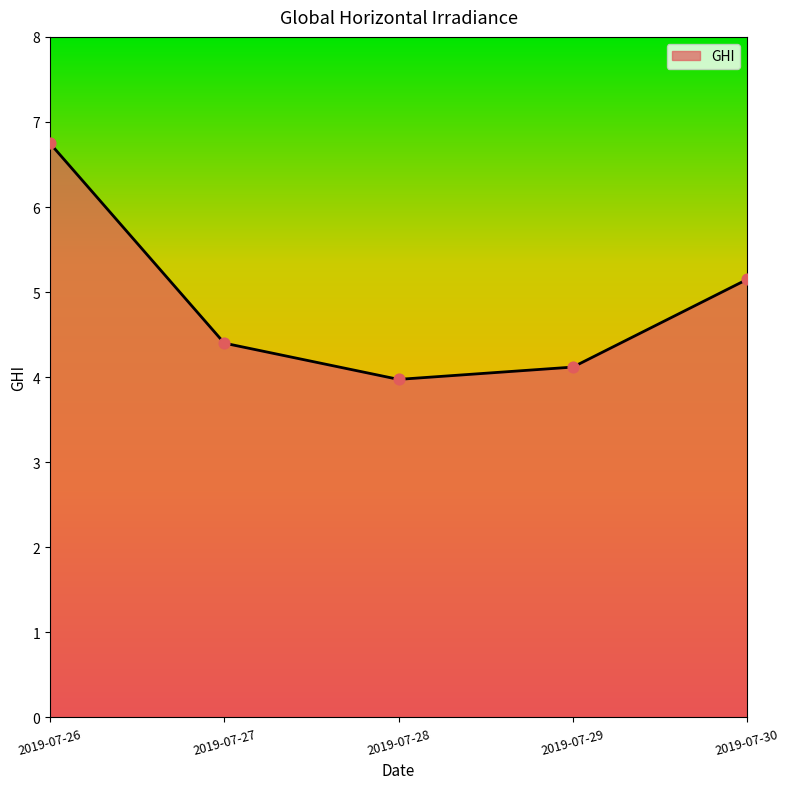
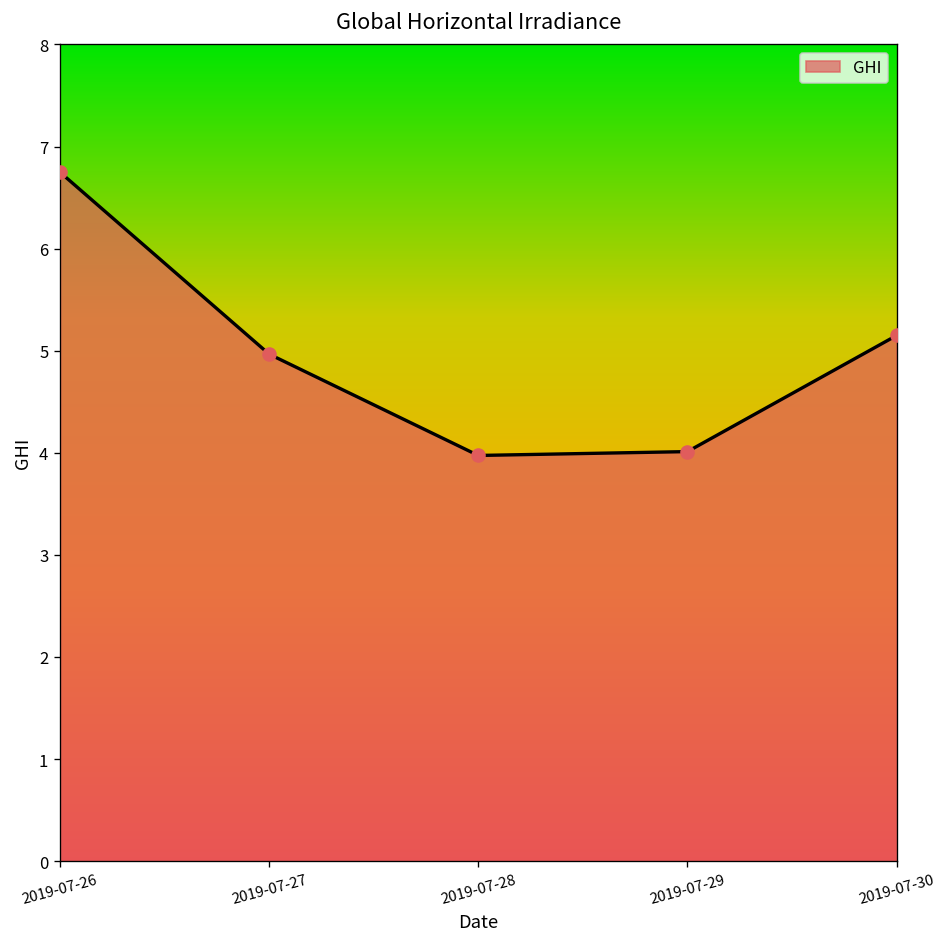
2019-07-27: 4.4 -> 5.0
2019-07-29: 4.1 -> 4.0
